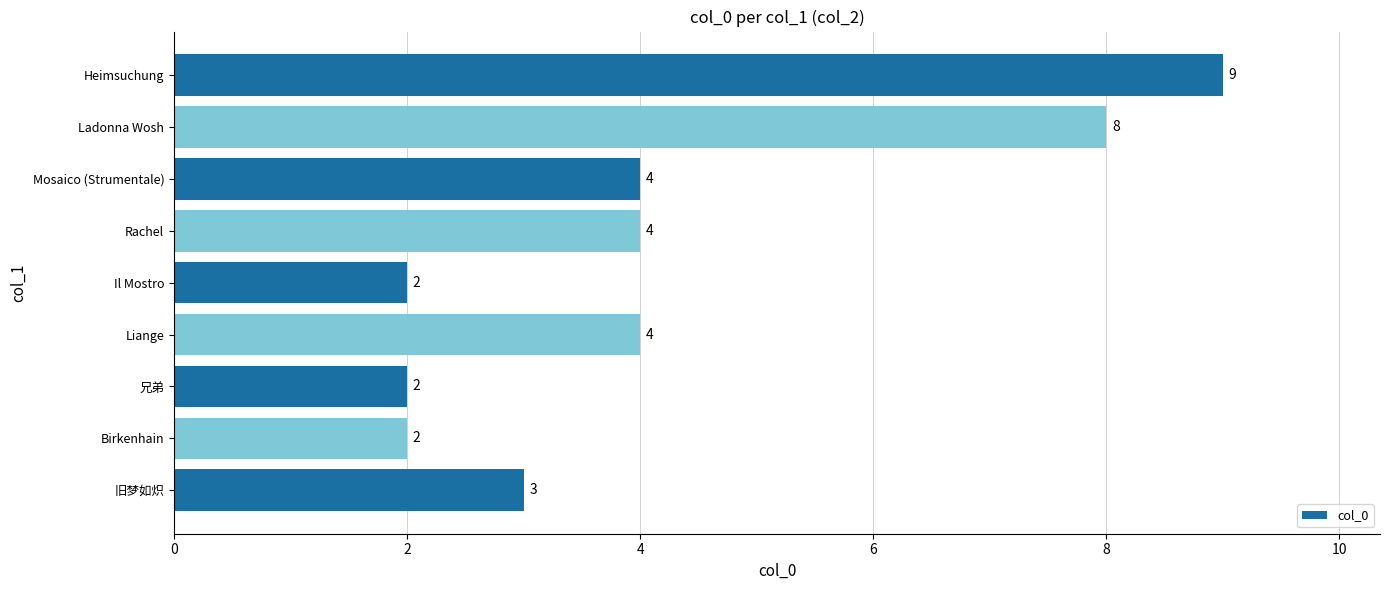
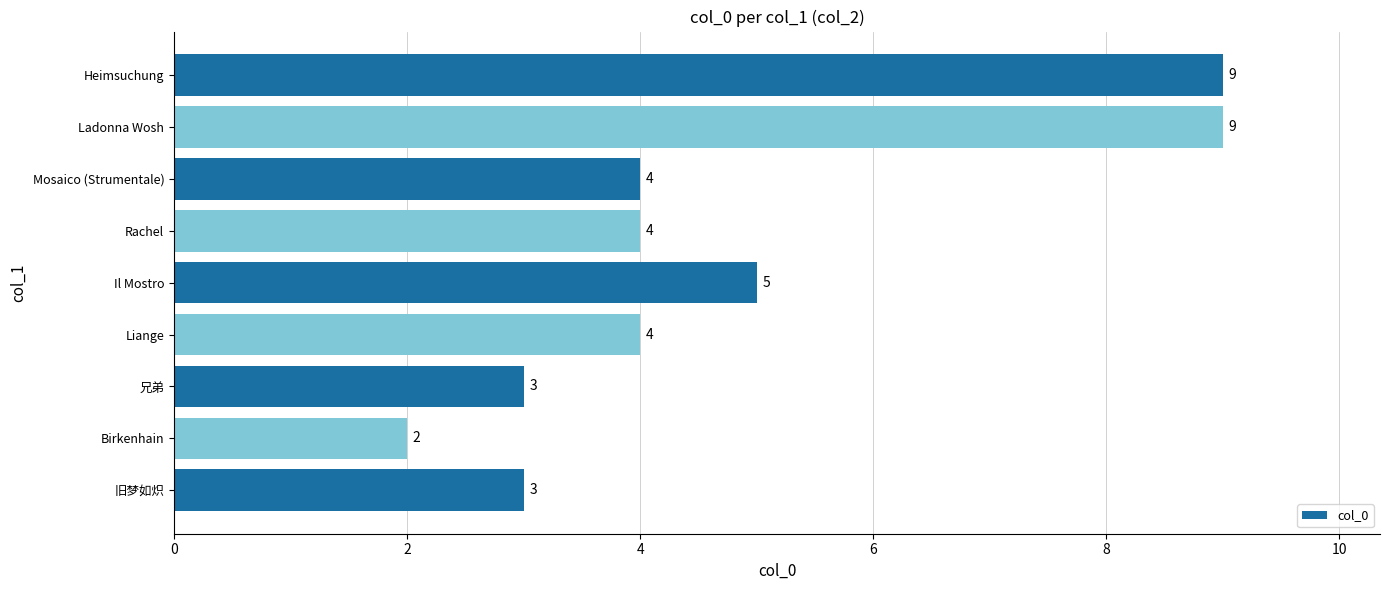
Ladonna Wosh: 8 -> 9
Il Mostro: 2 -> 5
兄弟: 2 -> 3
